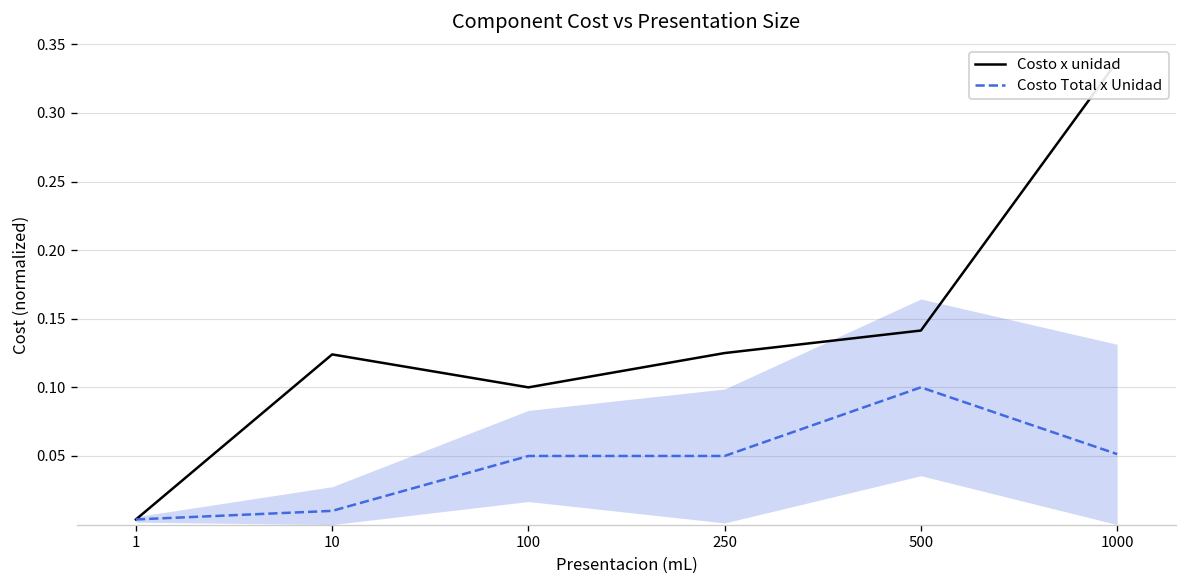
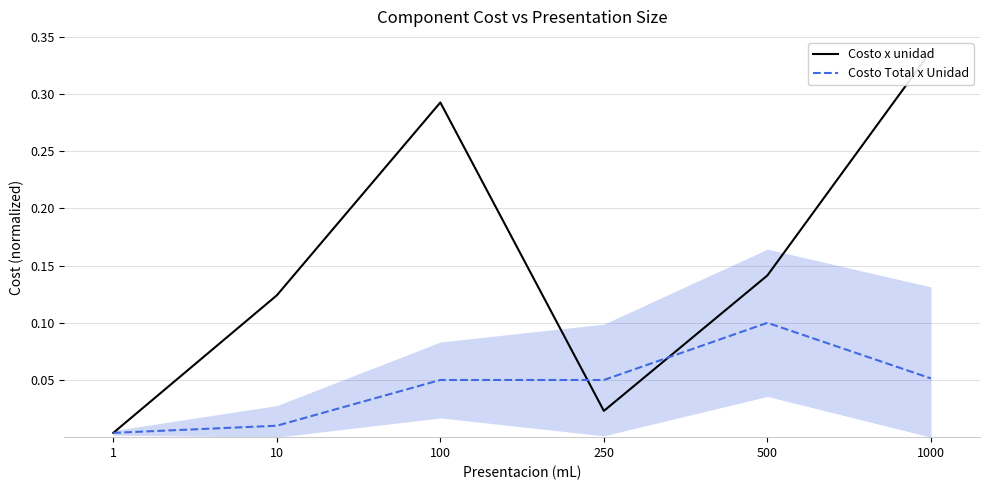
Costo x unidad, 100: 0.100 -> 0.293
Costo x unidad, 250: 0.125 -> 0.023
